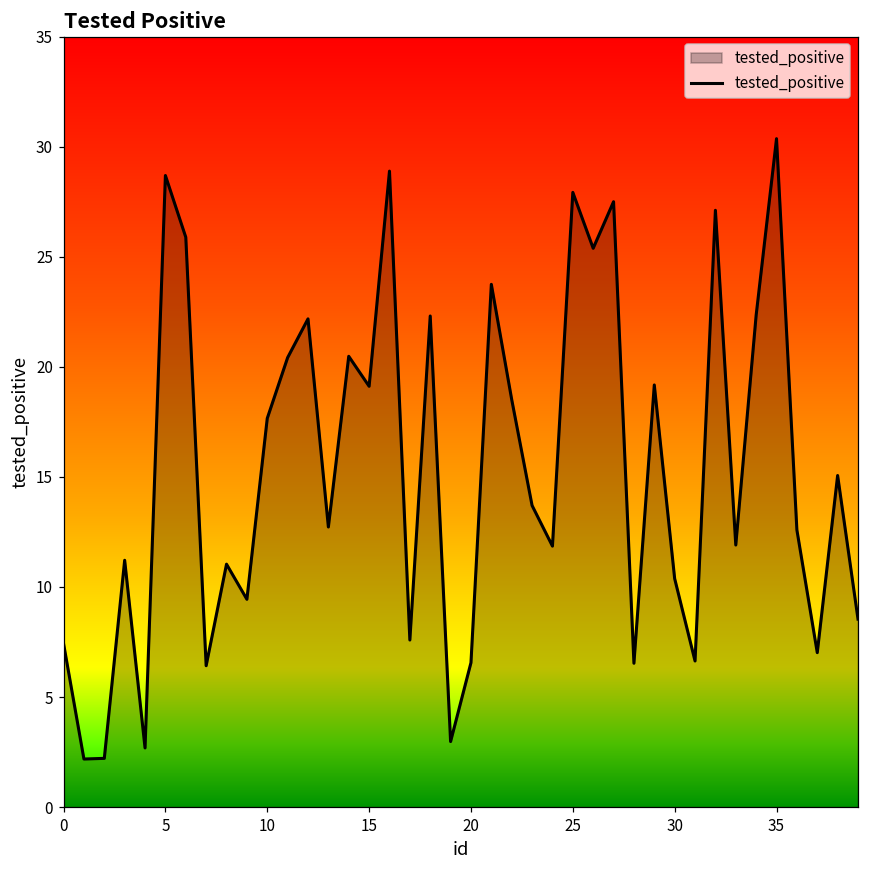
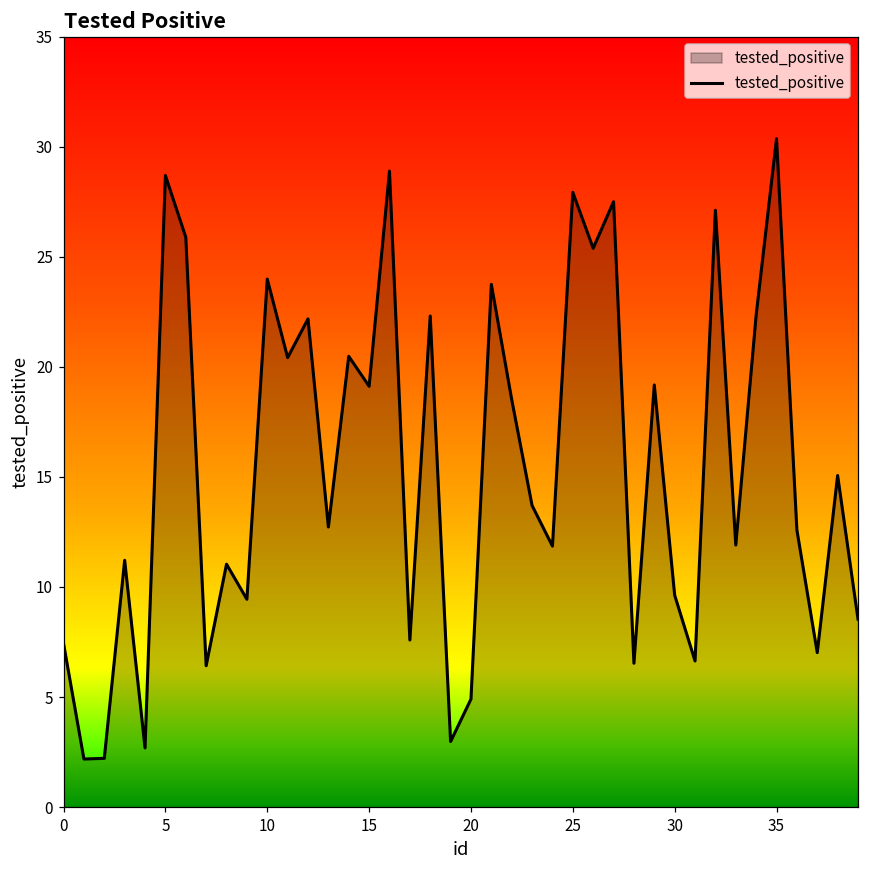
10: 17.7 -> 24.0
20: 6.6 -> 4.9
30: 10.4 -> 9.6
